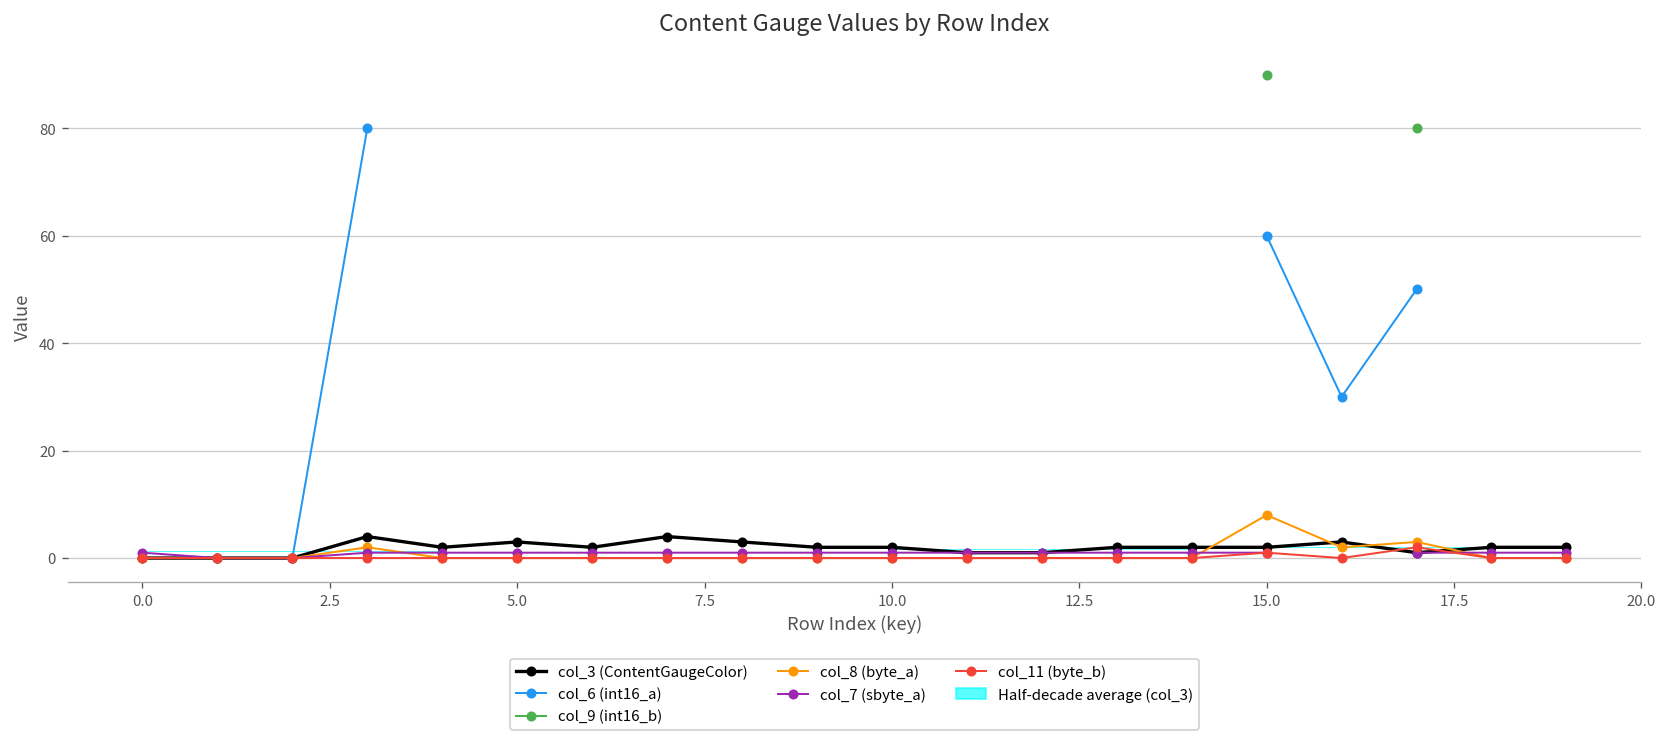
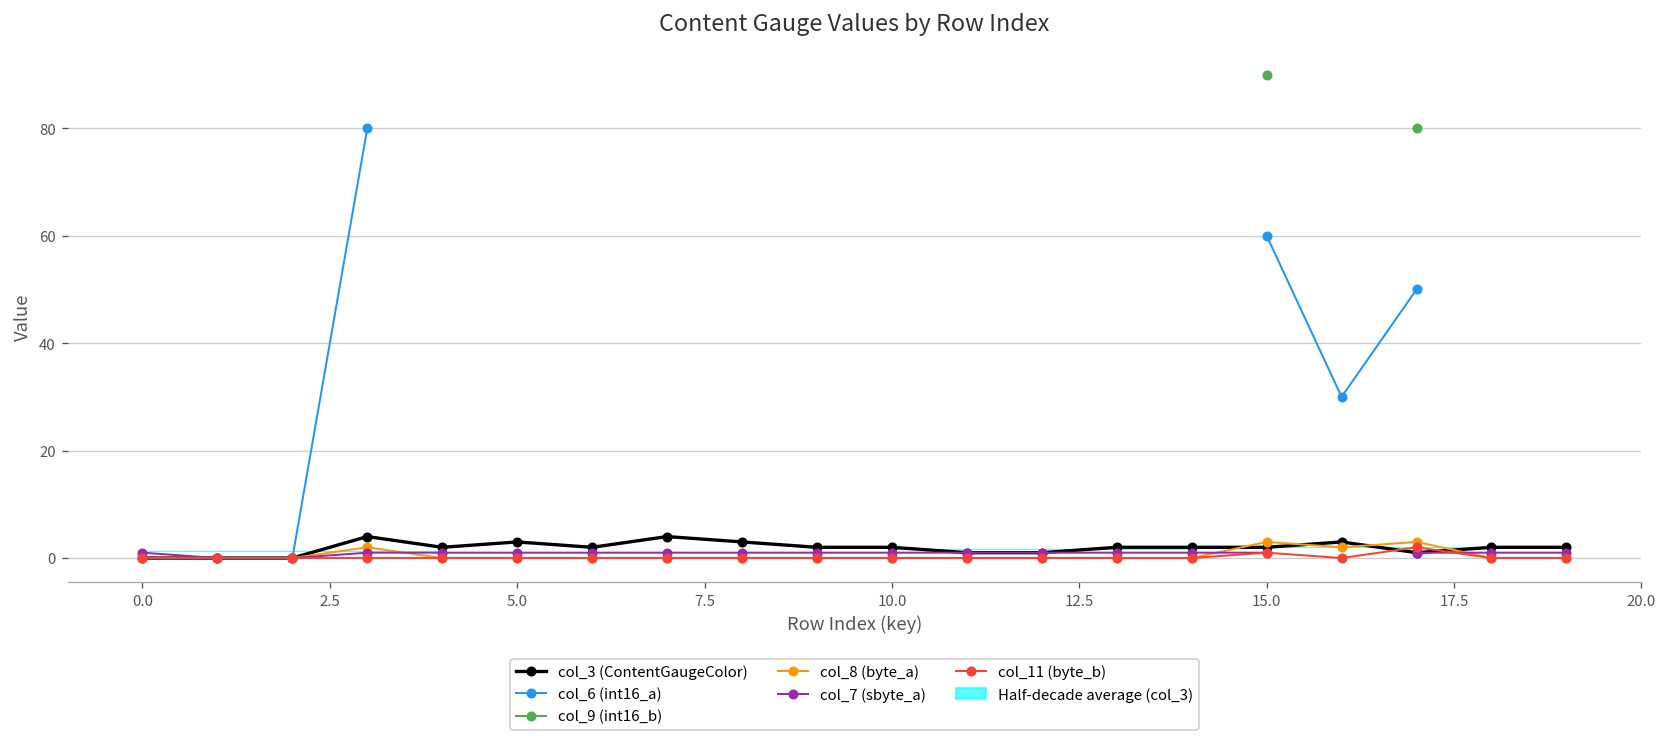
col_8 (byte_a), 15.0: 8 -> 3
